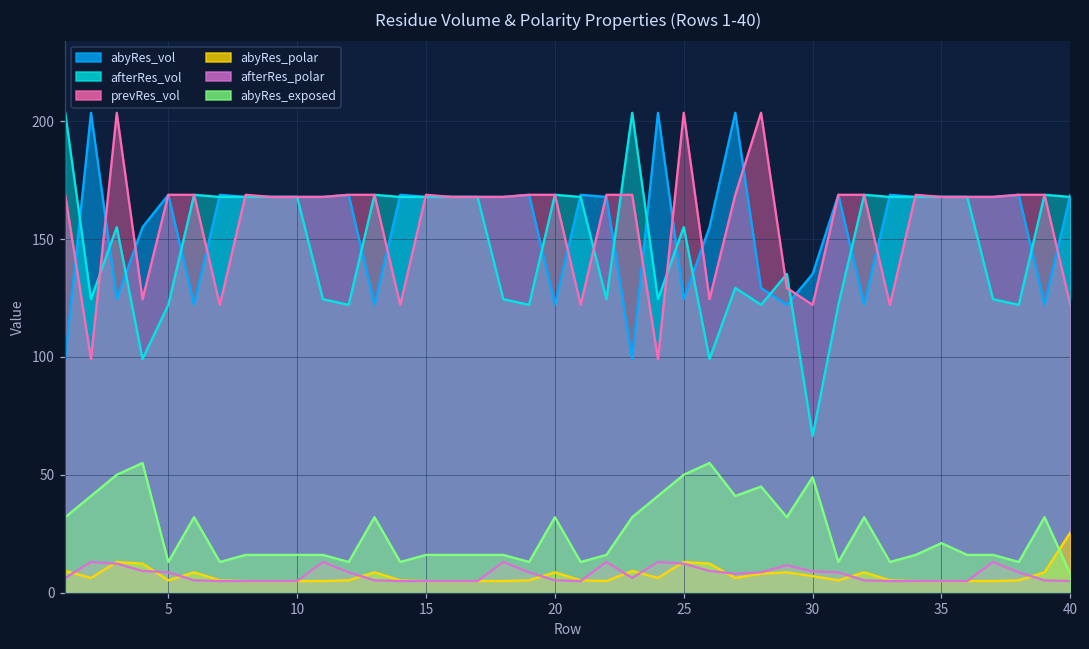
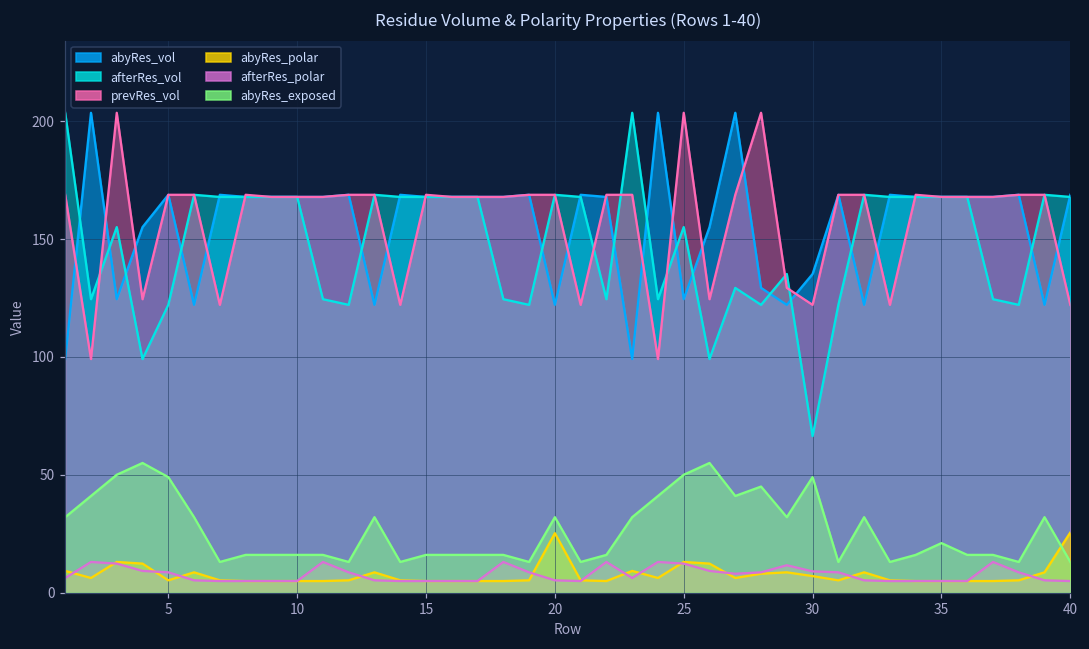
abyRes_exposed, 5: 13 -> 49
abyRes_polar, 20: 9 -> 25
abyRes_exposed, 40: 8 -> 13
